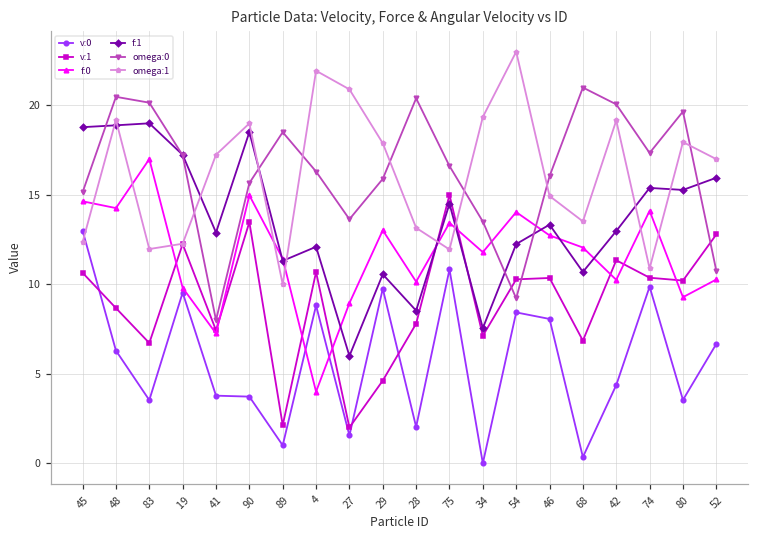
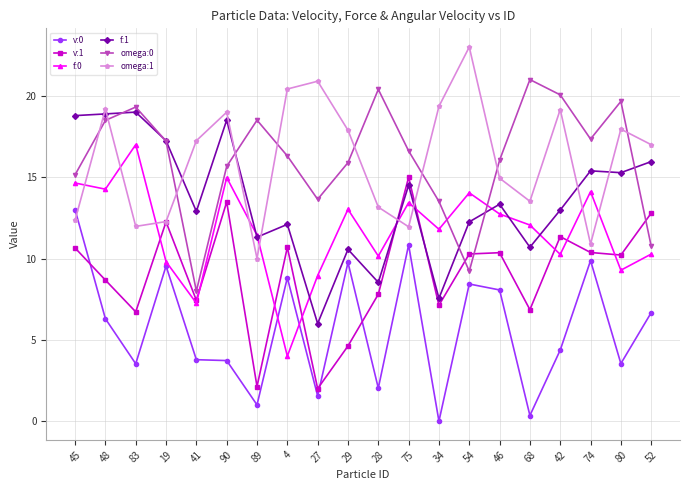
omega:0, 48: 20.5 -> 18.5
omega:0, 83: 20.2 -> 19.3
omega:1, 4: 21.9 -> 20.4
